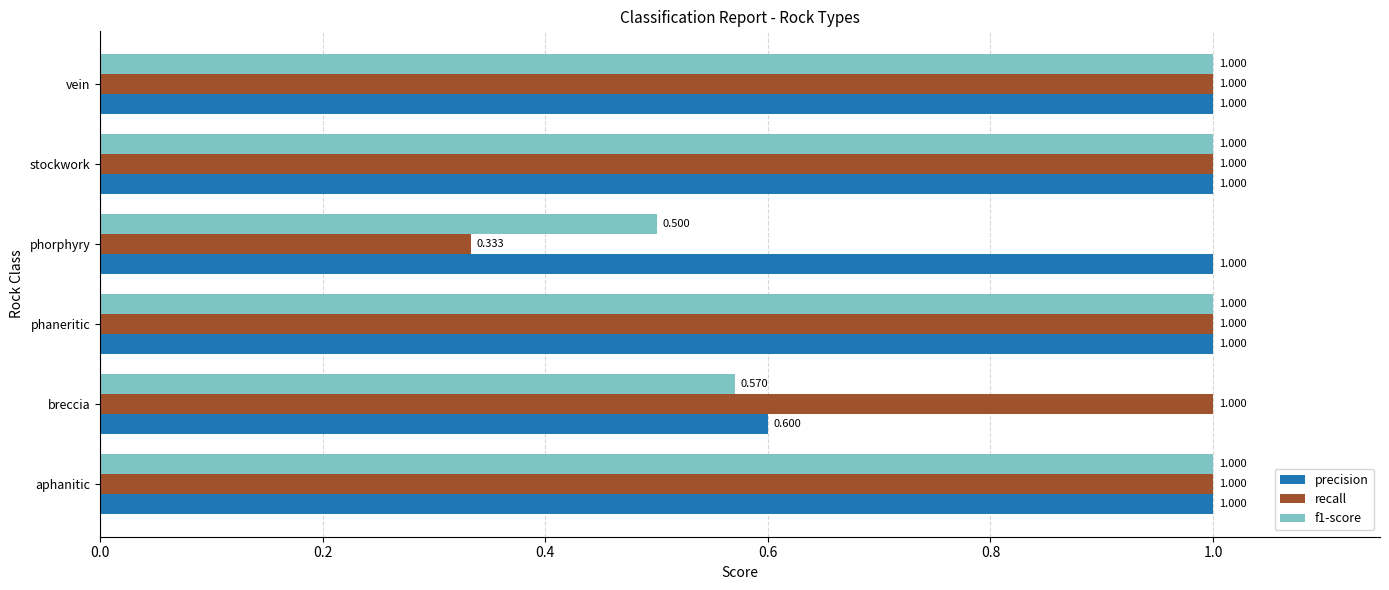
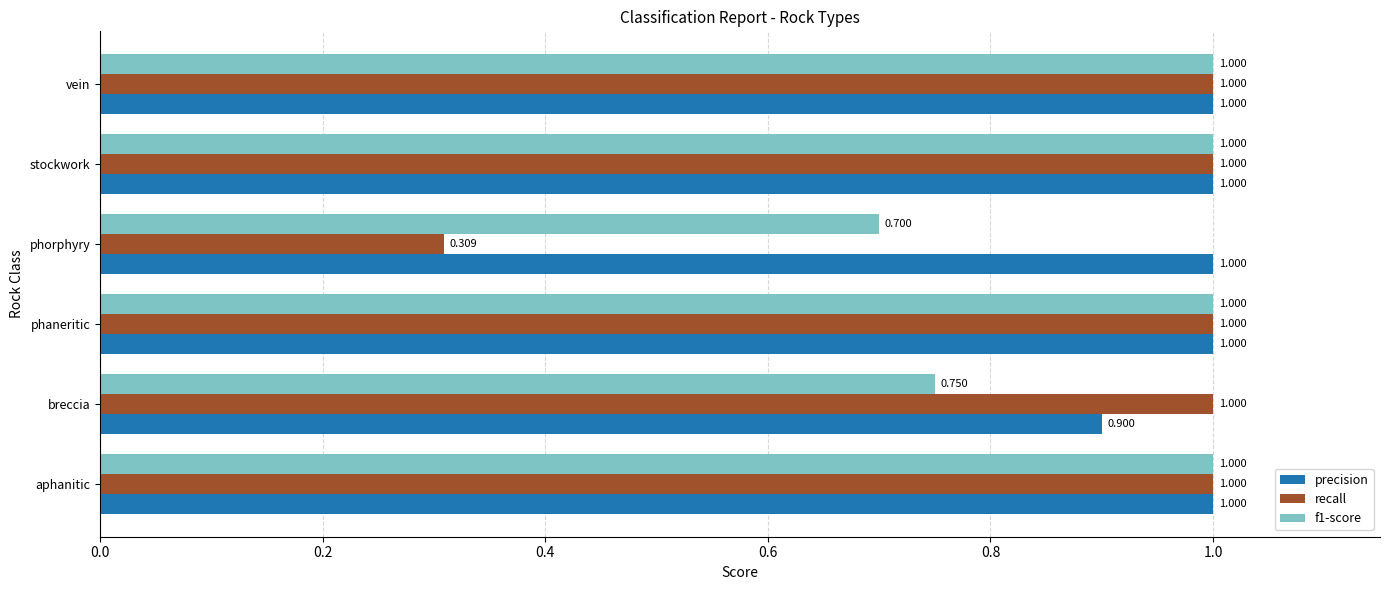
f1-score, phorphyry: 0.500 -> 0.700
recall, phorphyry: 0.333 -> 0.309
f1-score, breccia: 0.570 -> 0.750
precision, breccia: 0.600 -> 0.900
